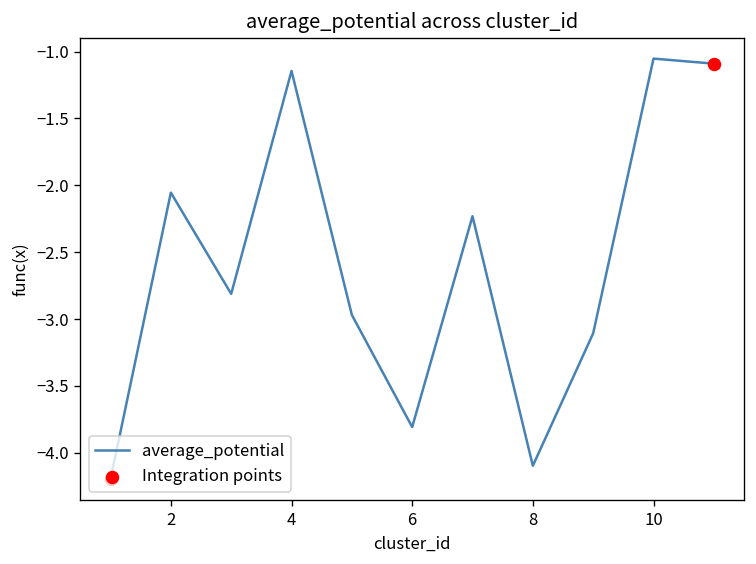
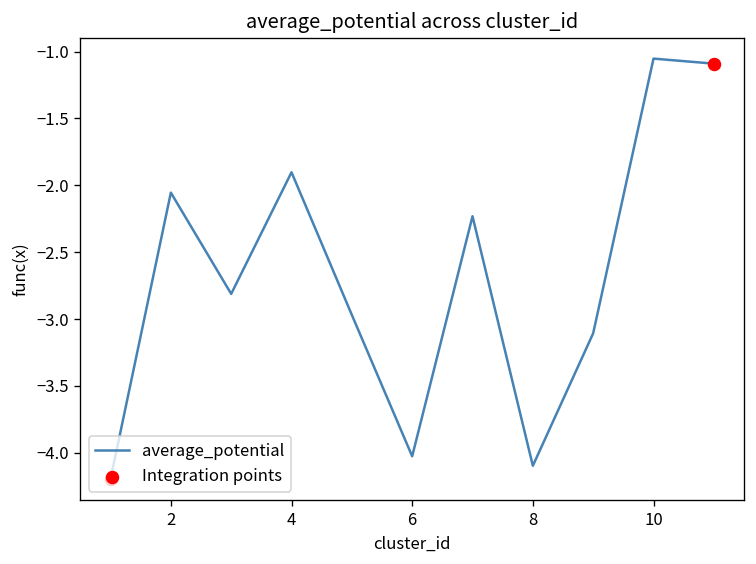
average_potential, 4: -1.14 -> -1.90
average_potential, 6: -3.81 -> -4.03
